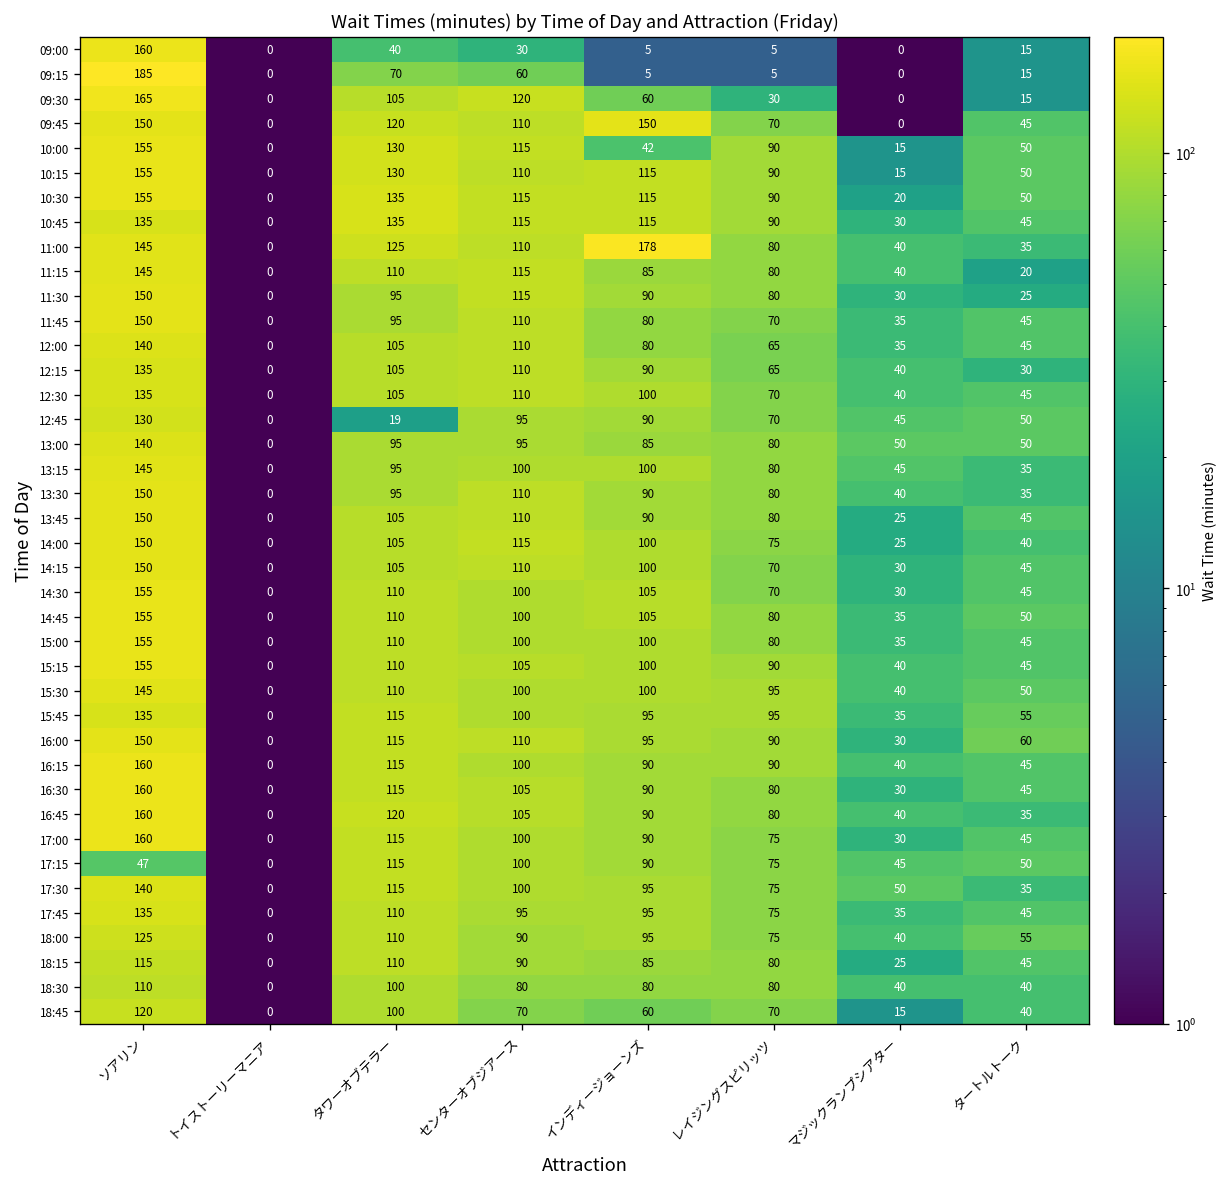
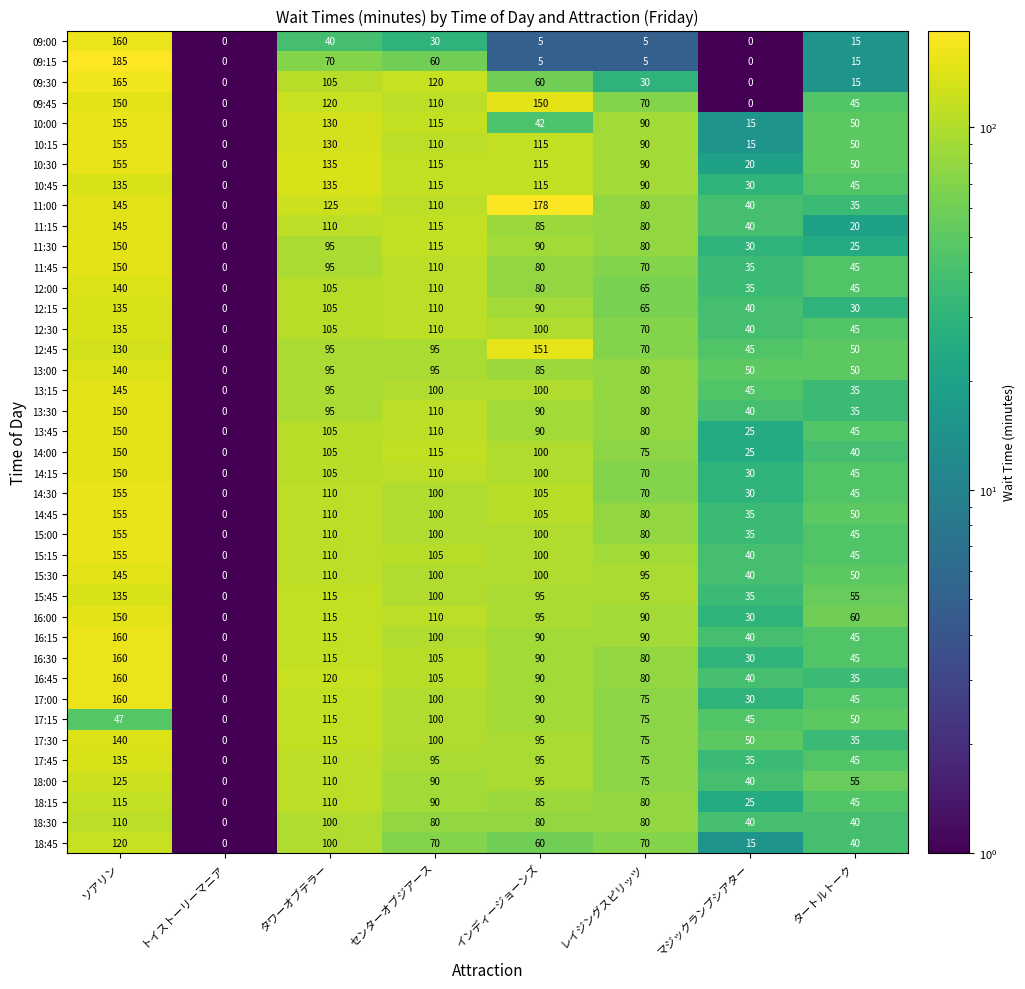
12:45, タワーオブテラー: 19 -> 95
12:45, インディージョーンズ: 90 -> 151
